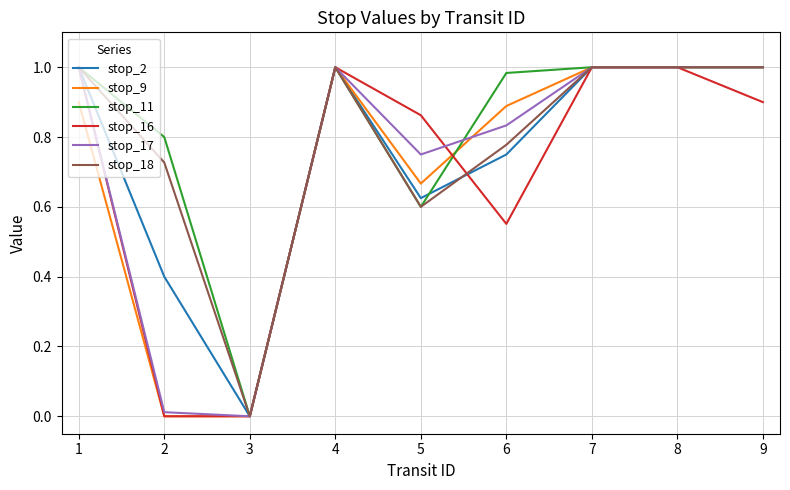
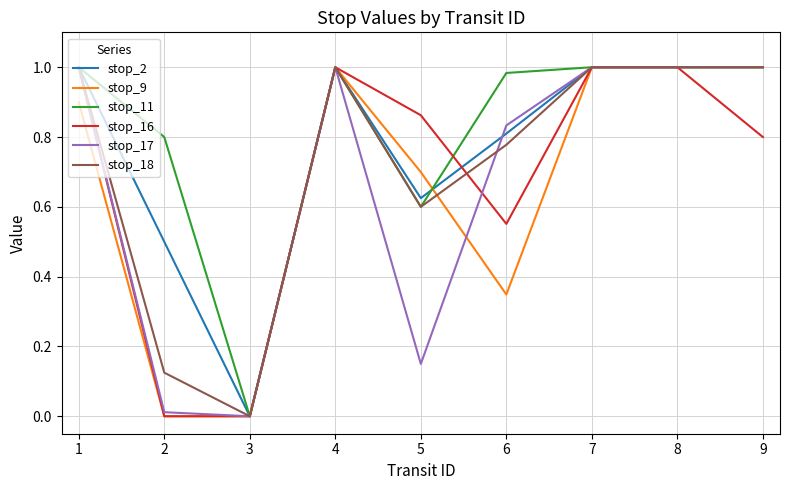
stop_2, 2: 0.4 -> 0.5
stop_18, 2: 0.73 -> 0.13
stop_9, 5: 0.67 -> 0.70
stop_17, 5: 0.75 -> 0.15
stop_2, 6: 0.75 -> 0.81
stop_9, 6: 0.89 -> 0.35
stop_16, 9: 0.9 -> 0.8
